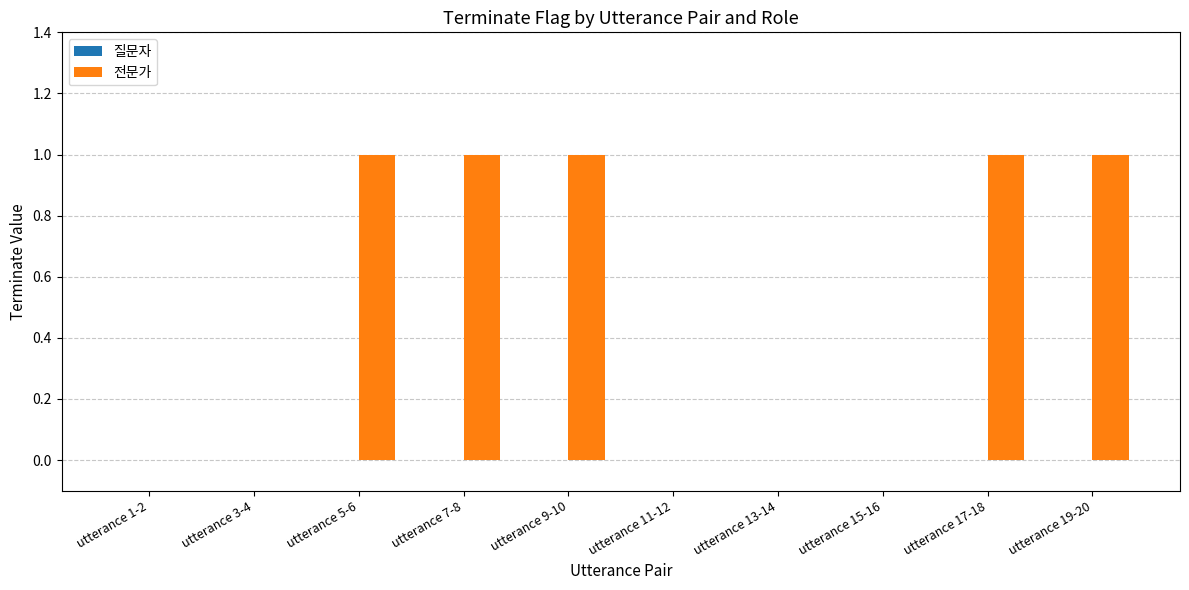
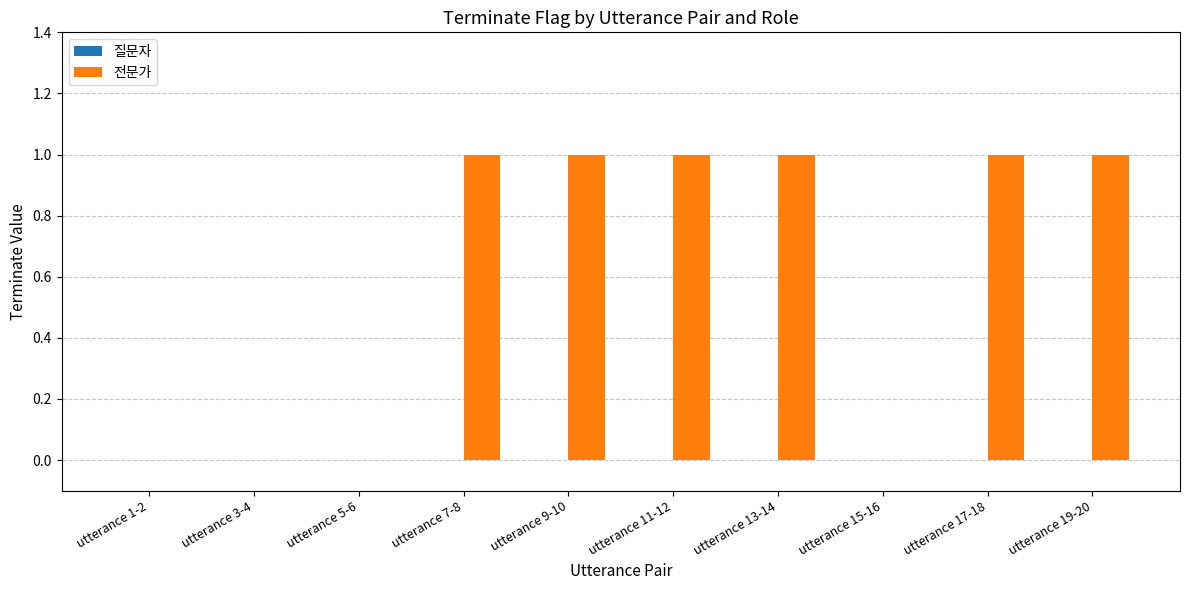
전문가, utterance 5-6: 1 -> 0
전문가, utterance 11-12: 0 -> 1
전문가, utterance 13-14: 0 -> 1
